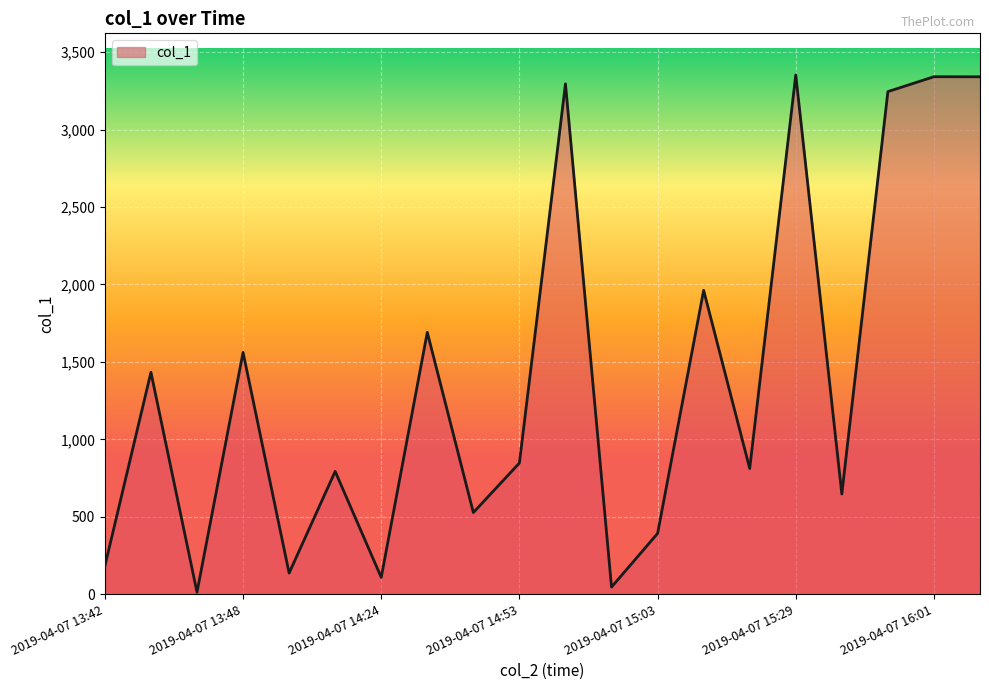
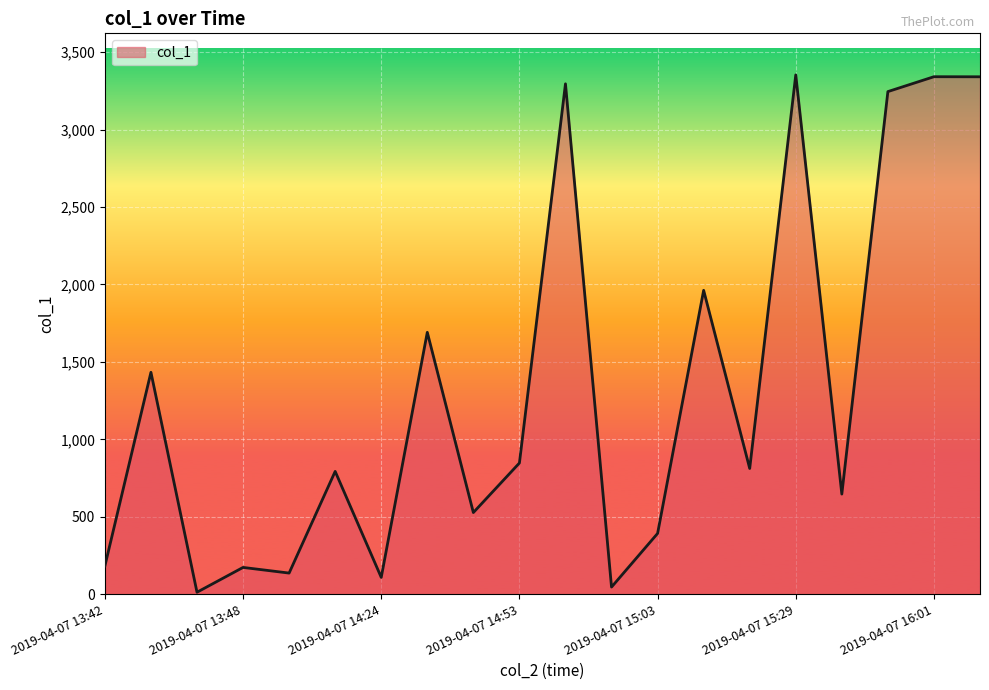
2019-04-07 13:48: 1,560 -> 170
